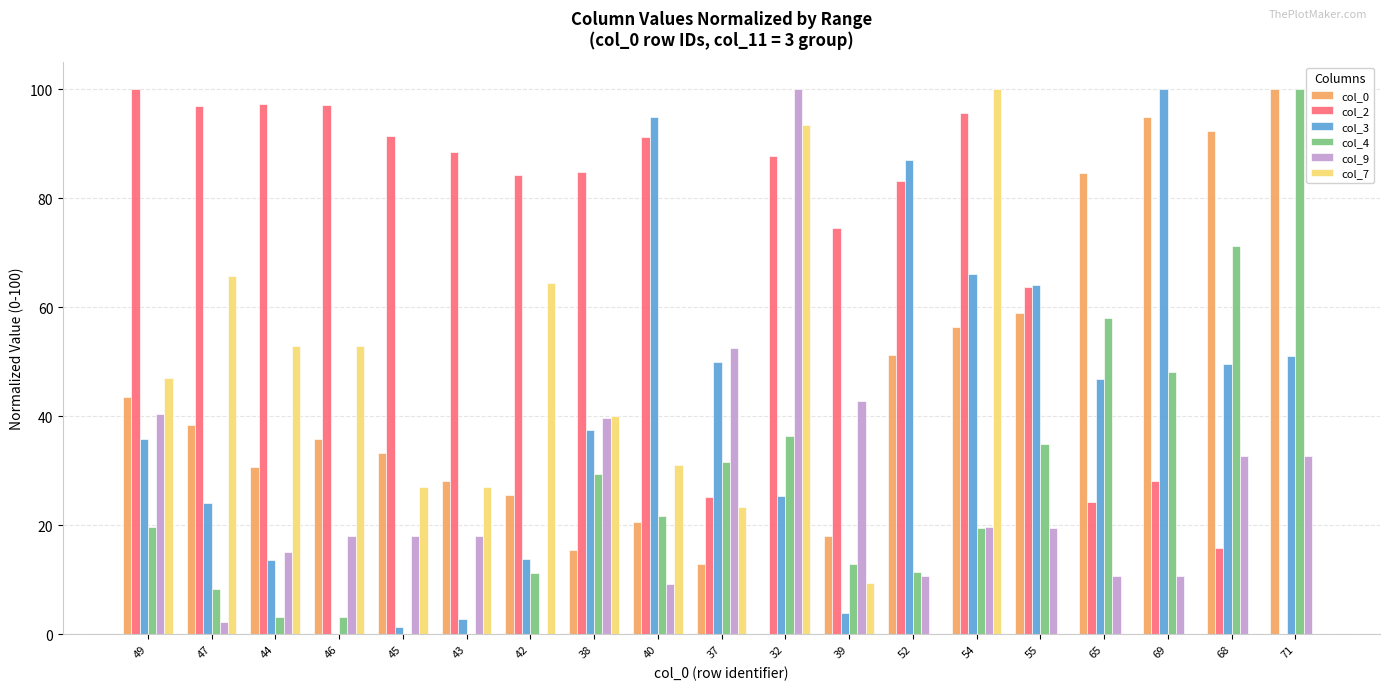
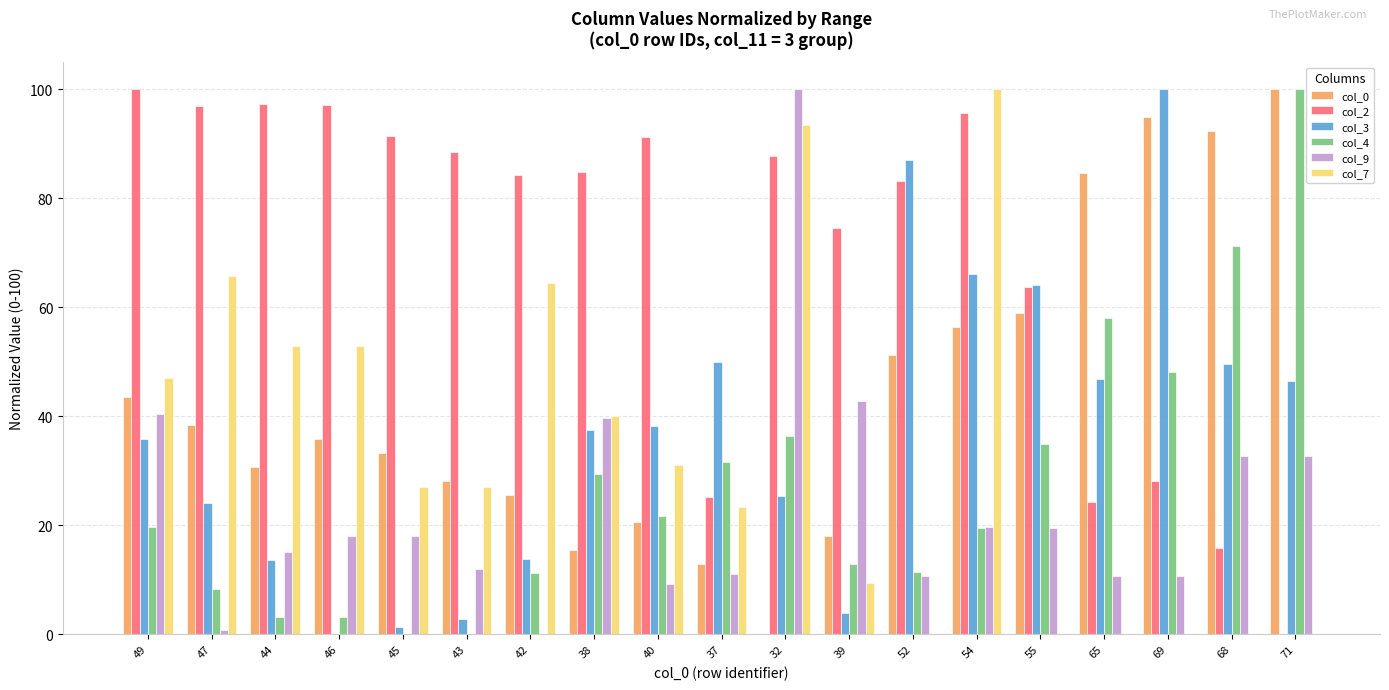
col_9, 47: 2 -> 1
col_9, 43: 18 -> 12
col_3, 40: 95 -> 38
col_9, 37: 53 -> 11
col_3, 71: 51 -> 47
